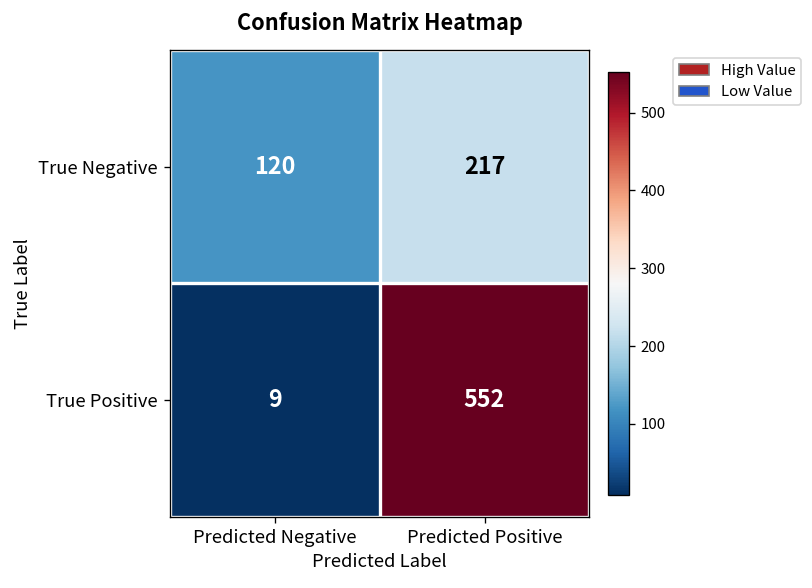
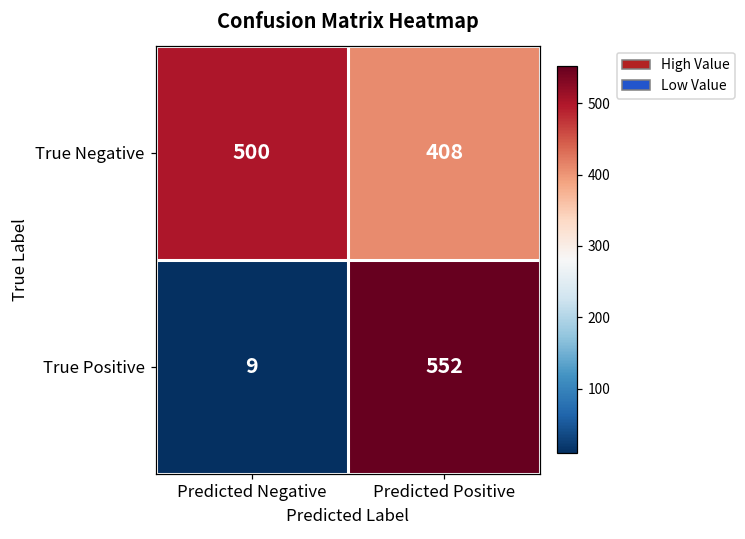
True Negative, Predicted Negative: 120 -> 500
True Negative, Predicted Positive: 217 -> 408
